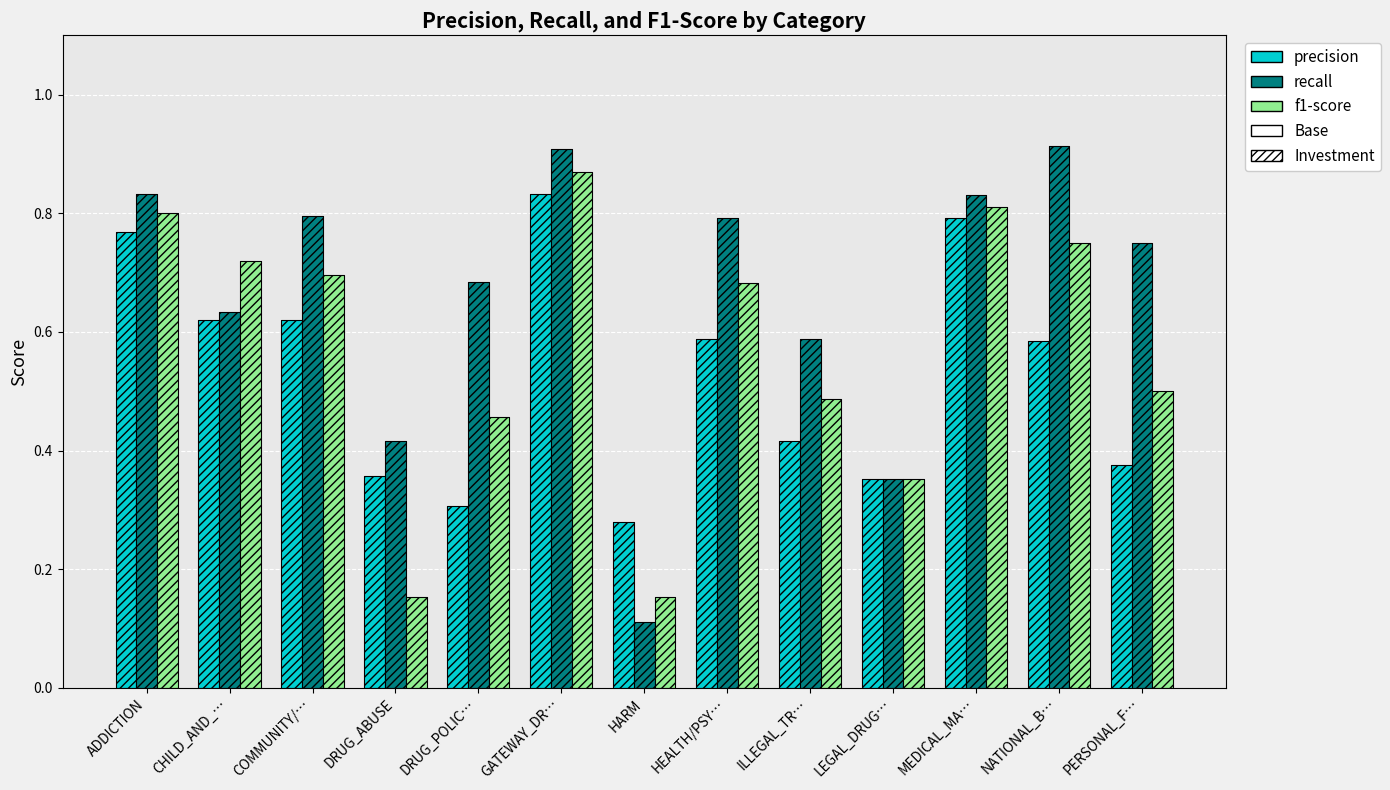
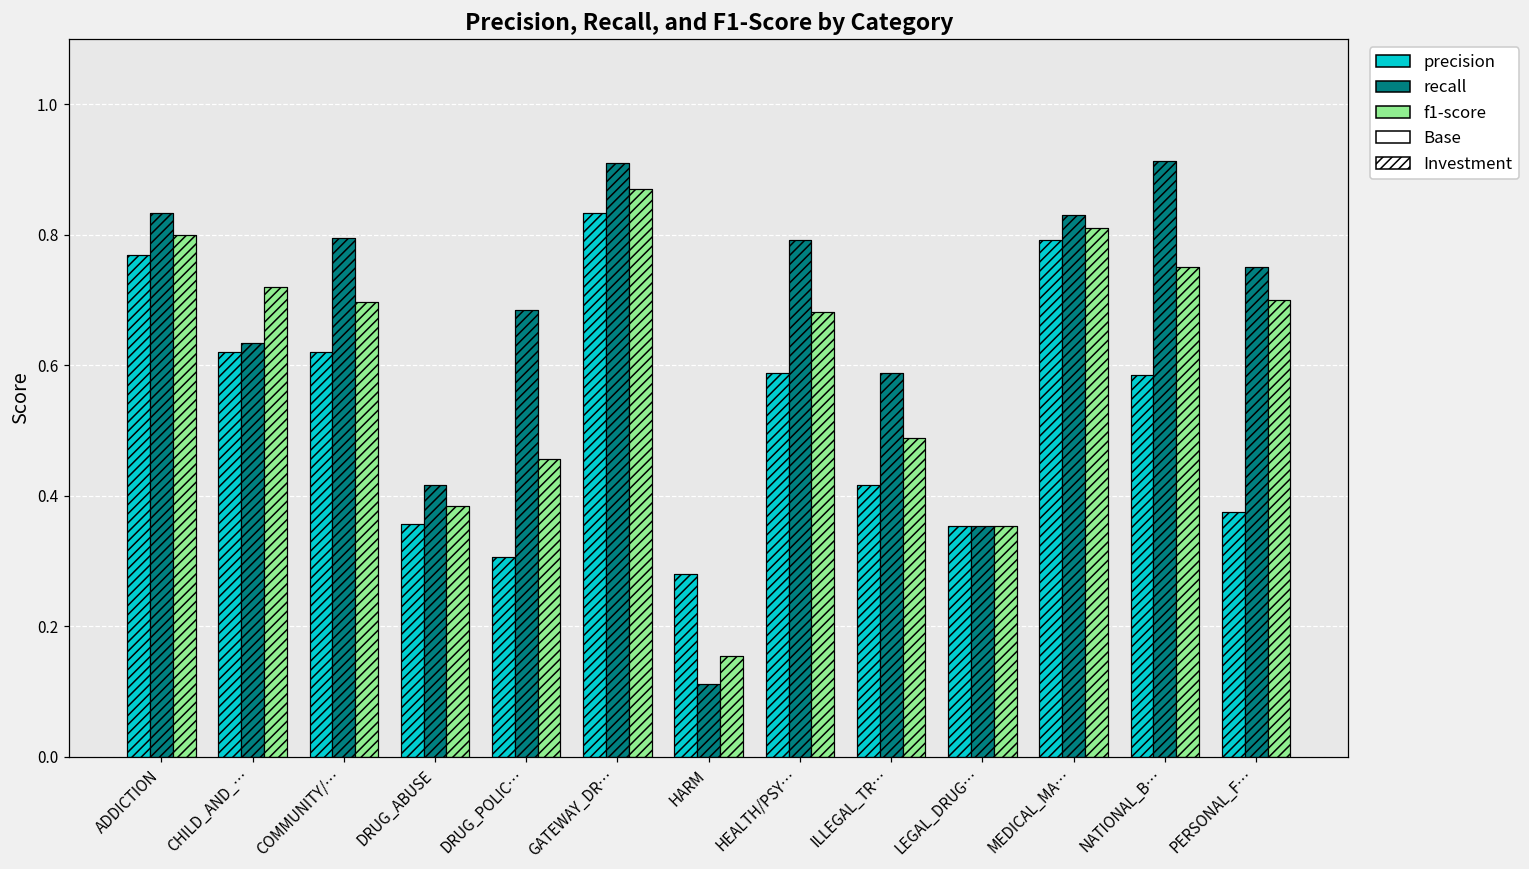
f1-score, DRUG_ABUSE: 0.15 -> 0.38
f1-score, PERSONAL_F…: 0.5 -> 0.7
